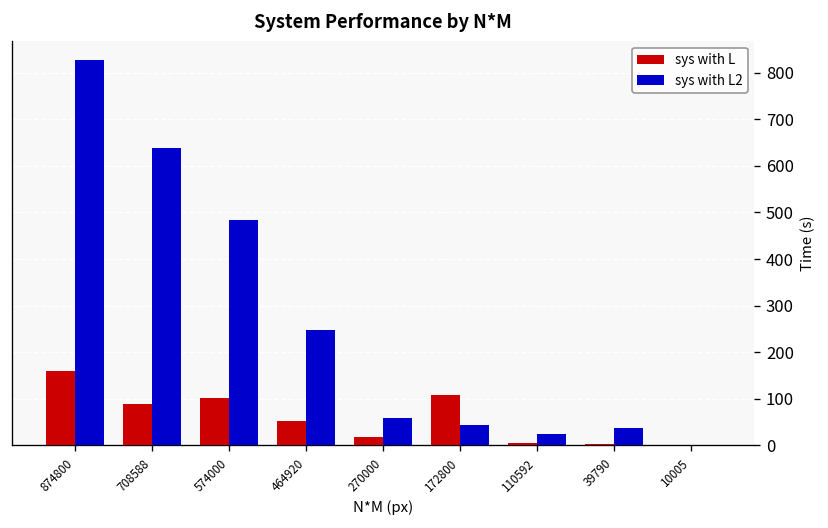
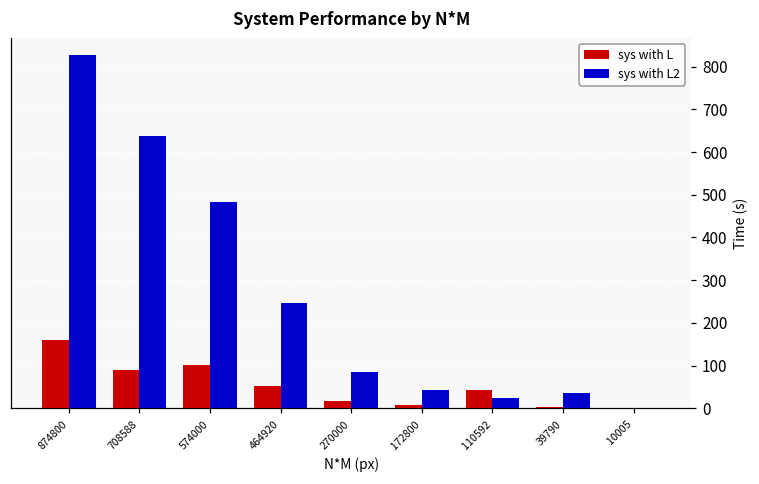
sys with L2, 270000: 60 -> 90
sys with L, 172800: 110 -> 10
sys with L, 110592: 0 -> 40
